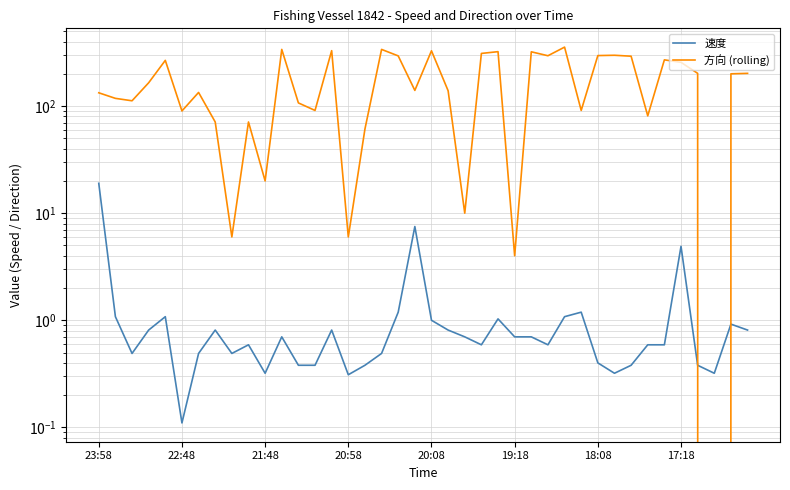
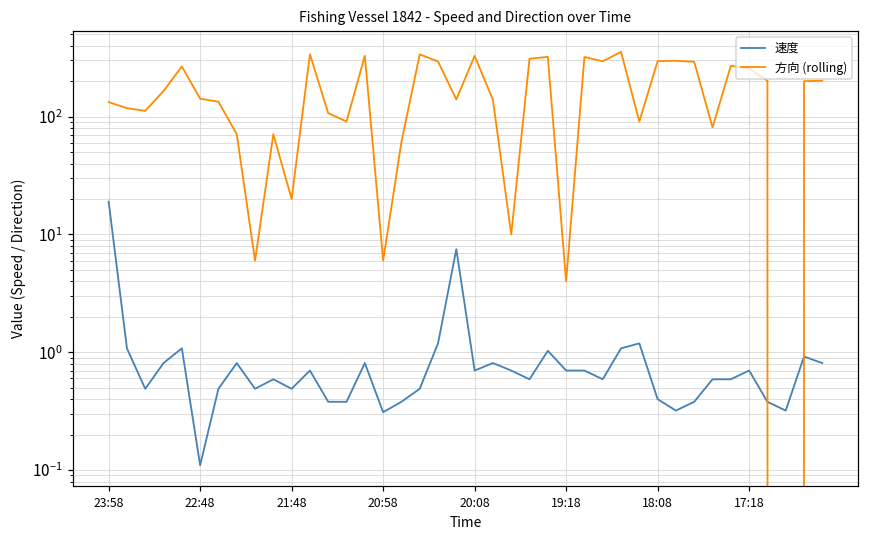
方向 (rolling), 22:48: 90 -> 140
速度, 21:48: 0.32 -> 0.5
速度, 20:08: 1.0 -> 0.7
速度, 17:18: 5 -> 0.7
